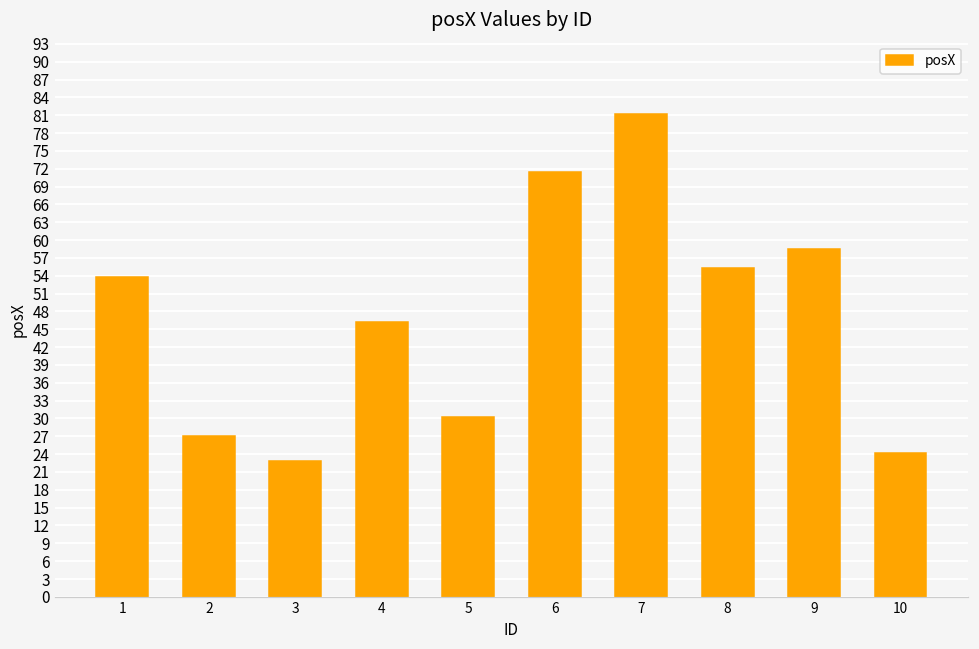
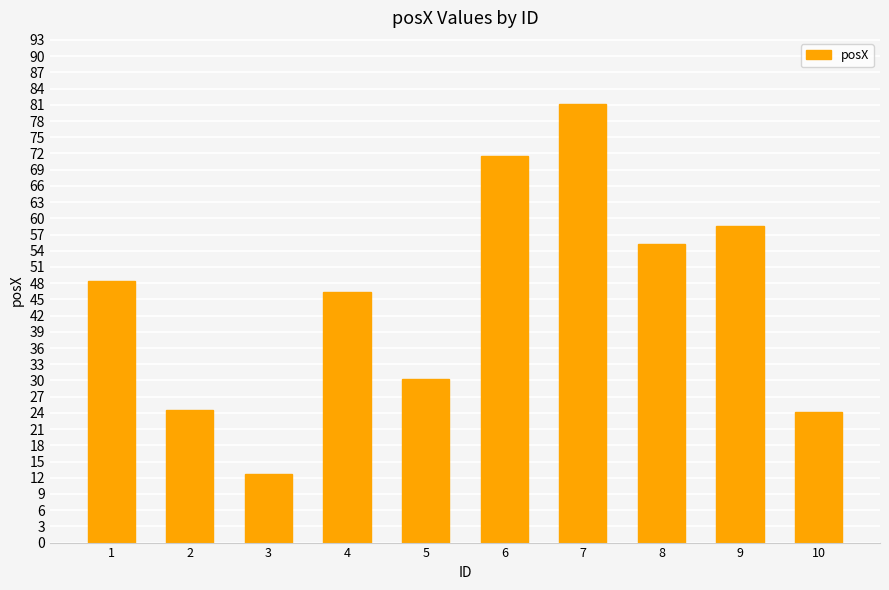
1: 54 -> 48
2: 27 -> 25
3: 23 -> 13
